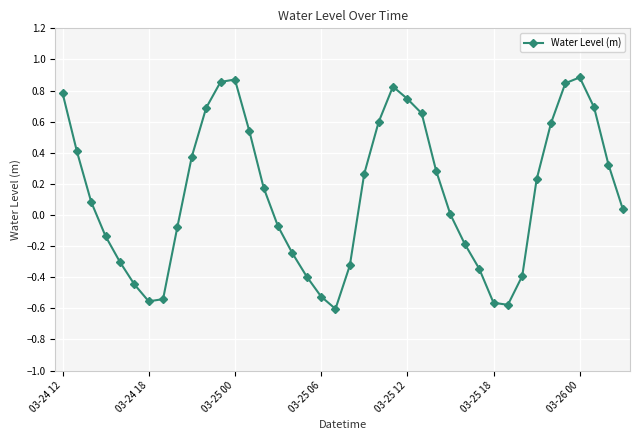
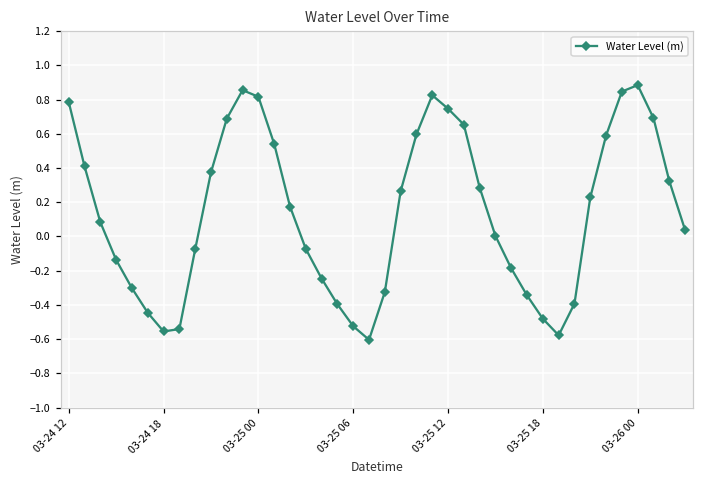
03-25 00: 0.87 -> 0.82
03-25 18: -0.56 -> -0.48
